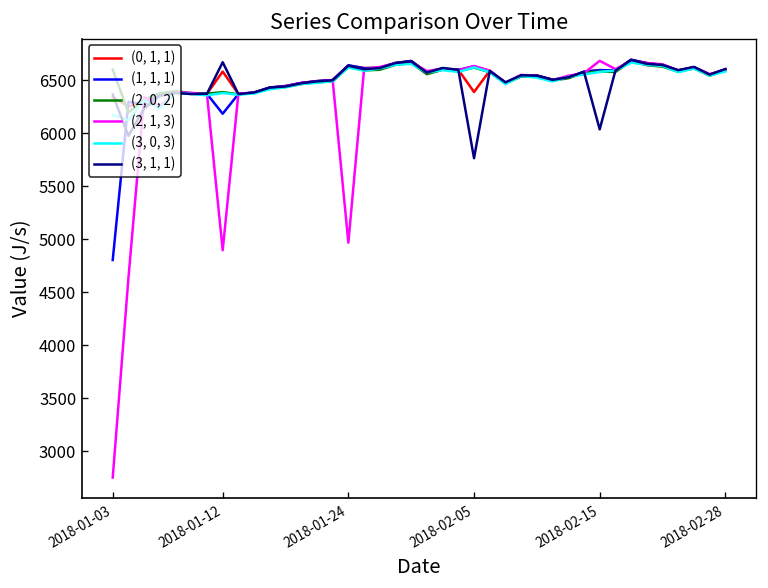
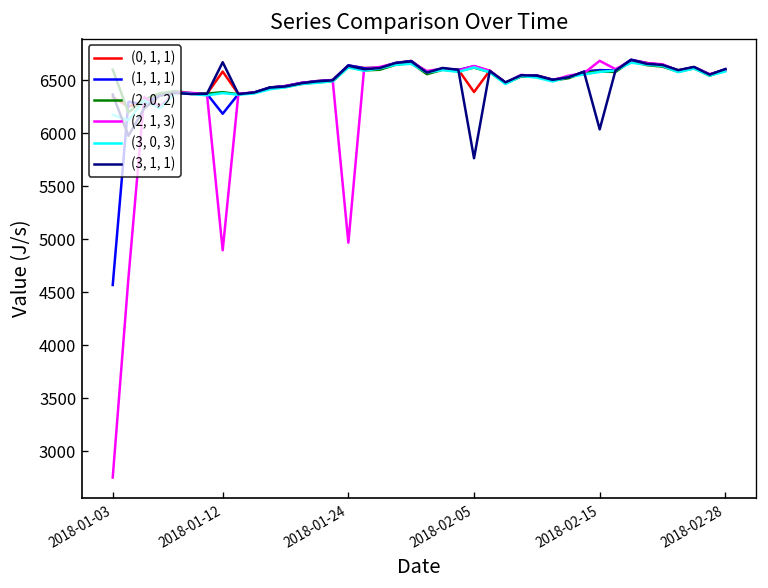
(1, 1, 1), 2018-01-03: 4800 -> 4600
